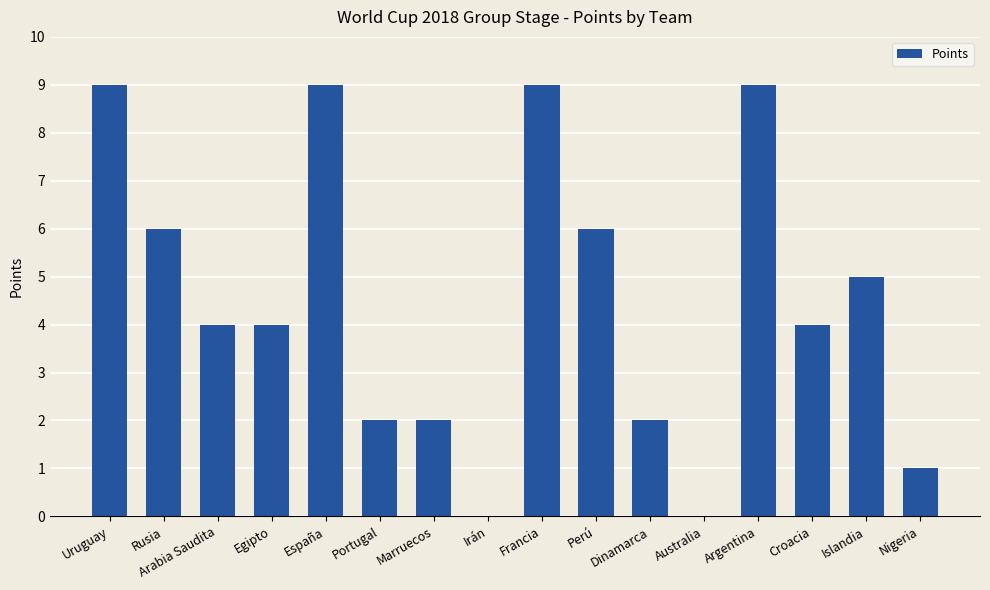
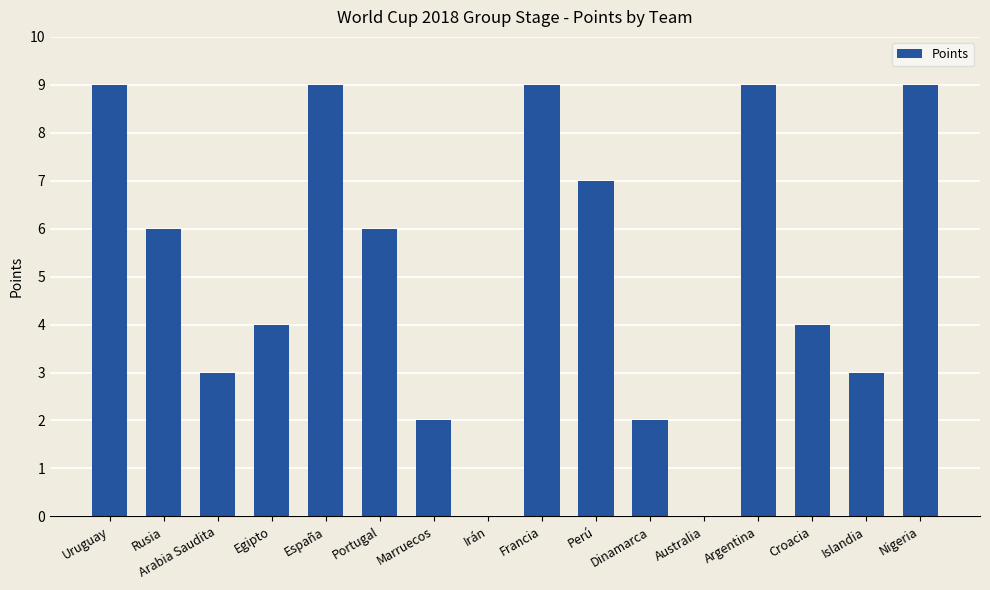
Arabia Saudita: 4 -> 3
Portugal: 2 -> 6
Perú: 6 -> 7
Islandia: 5 -> 3
Nigeria: 1 -> 9
